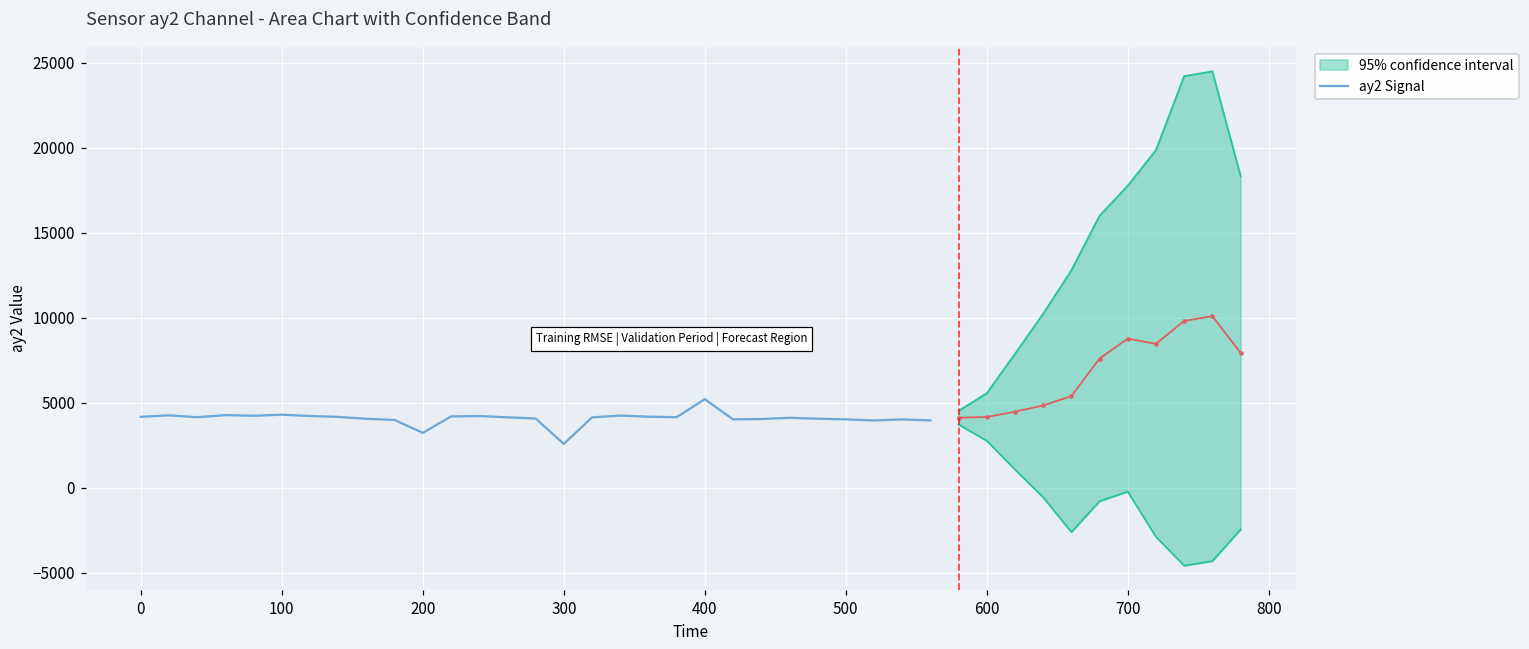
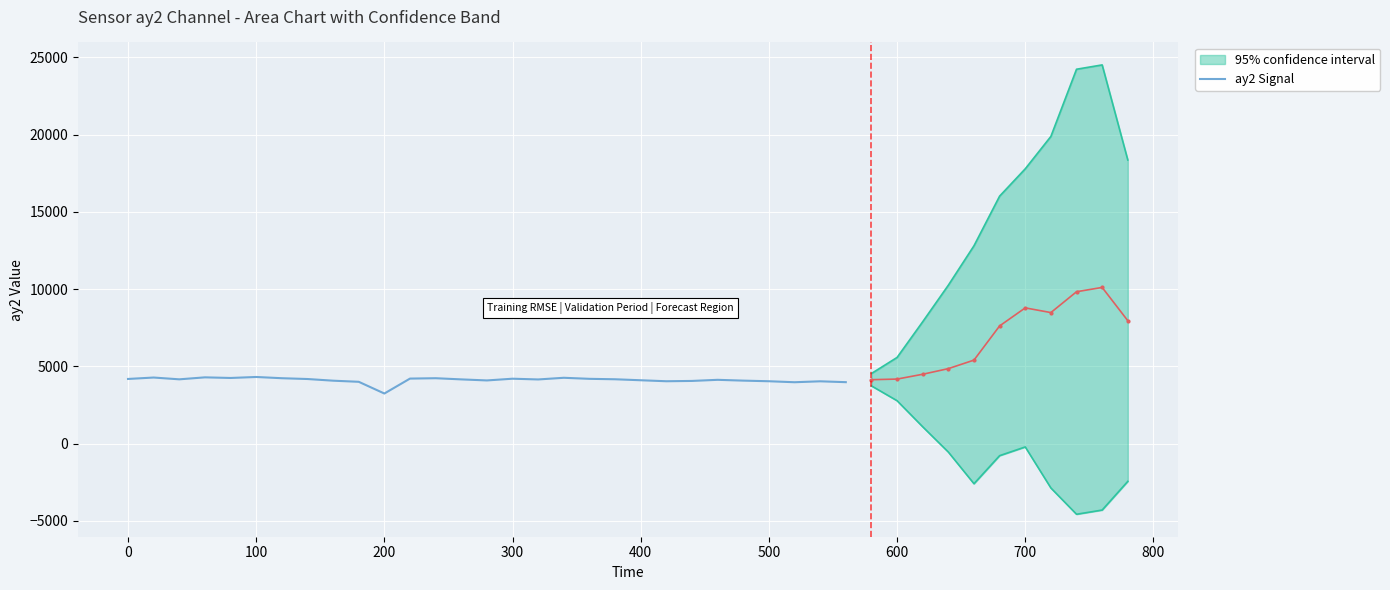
ay2 Signal, 300: 2600 -> 4200
ay2 Signal, 400: 5200 -> 4100
